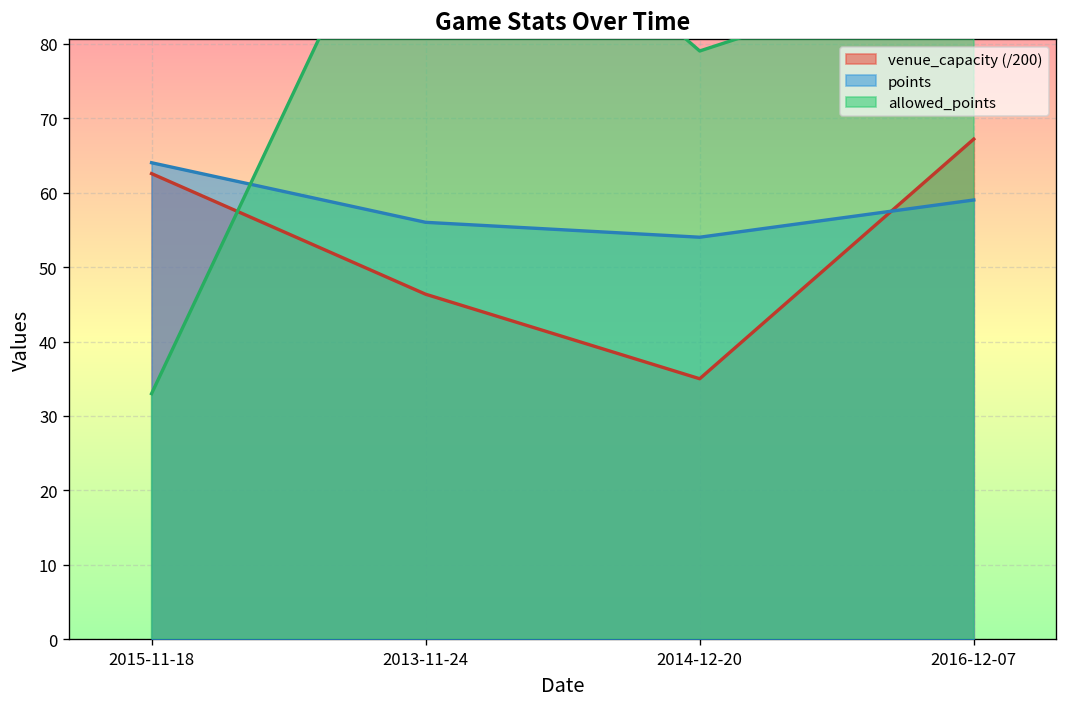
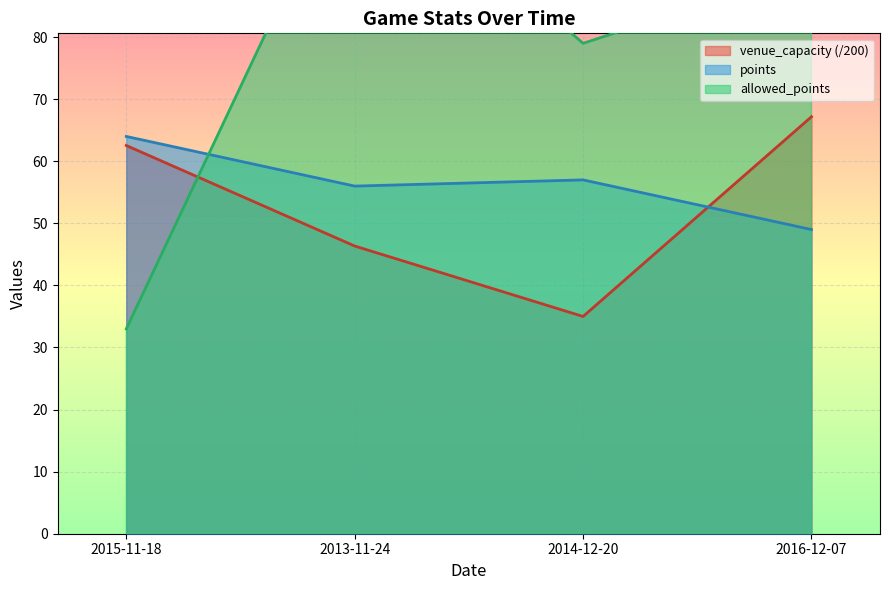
points, 2014-12-20: 54 -> 57
points, 2016-12-07: 59 -> 49
